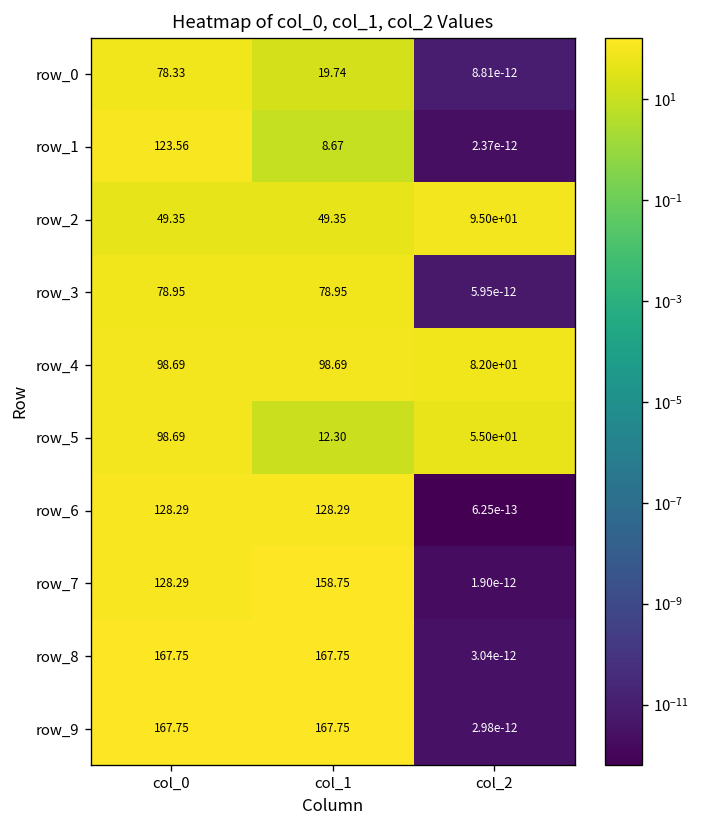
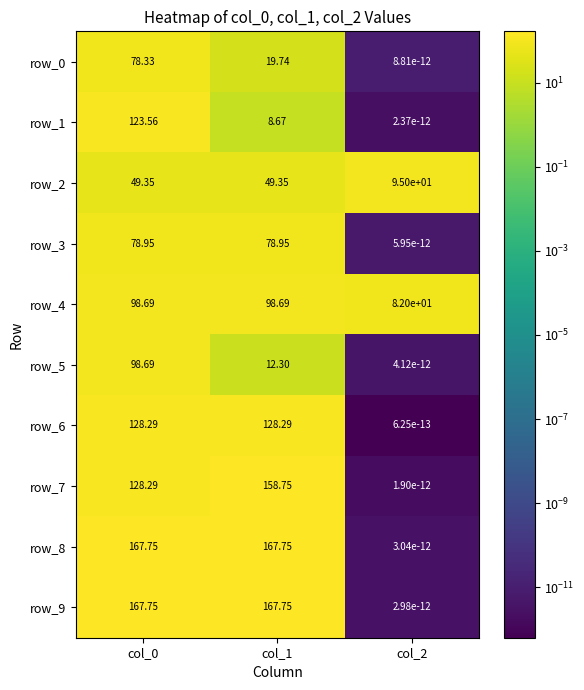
row_5, col_2: 5.50e+01 -> 4.12e-12
